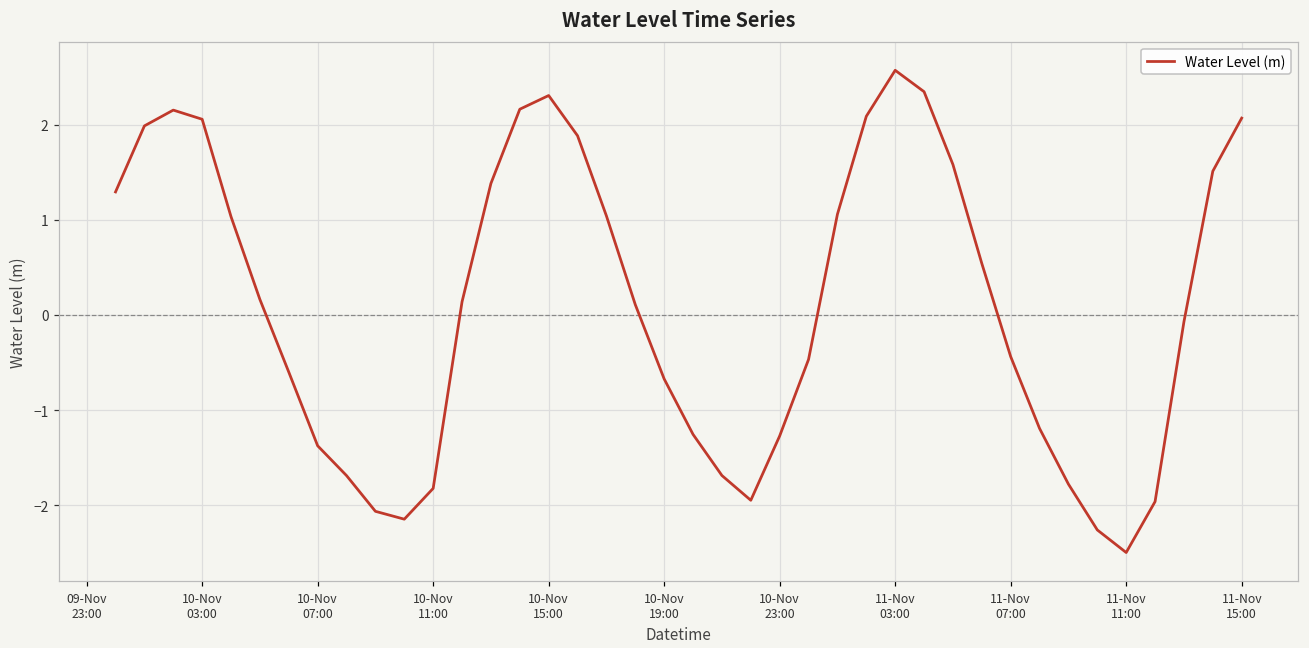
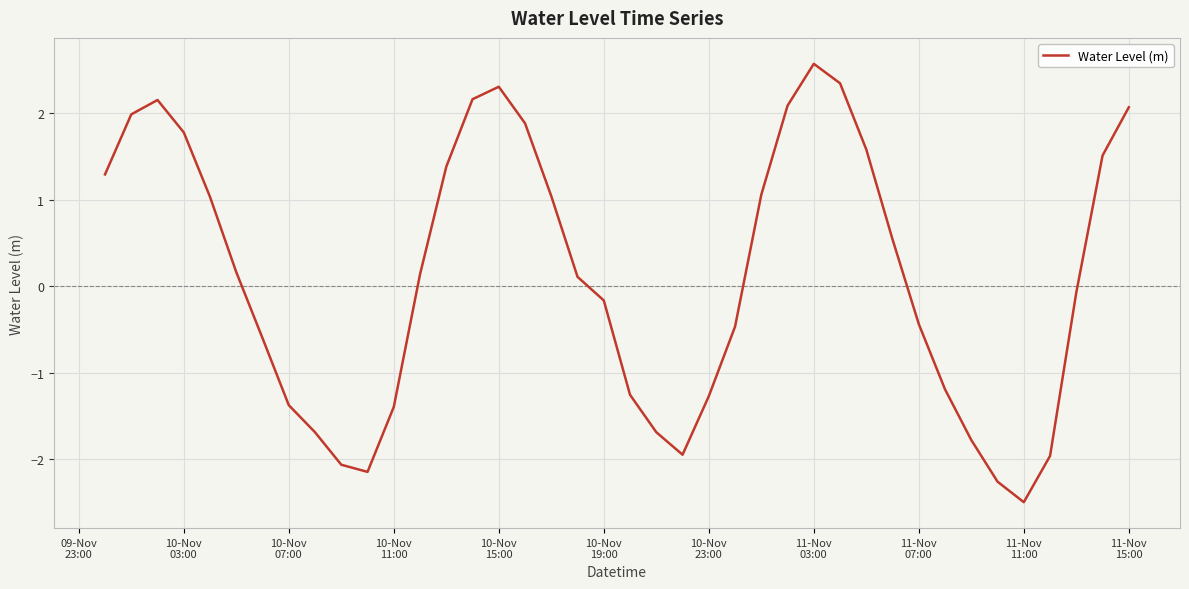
10-Nov 03:00: 2.1 -> 1.8
10-Nov 11:00: -1.8 -> -1.4
10-Nov 19:00: -0.7 -> -0.2
